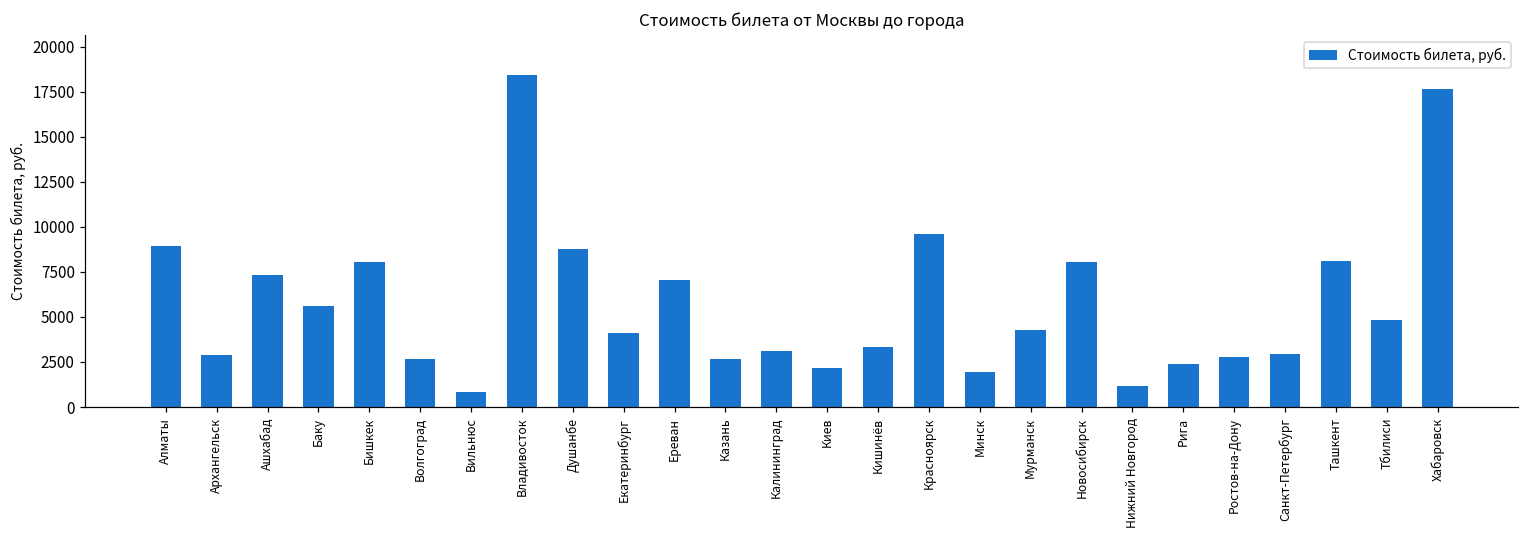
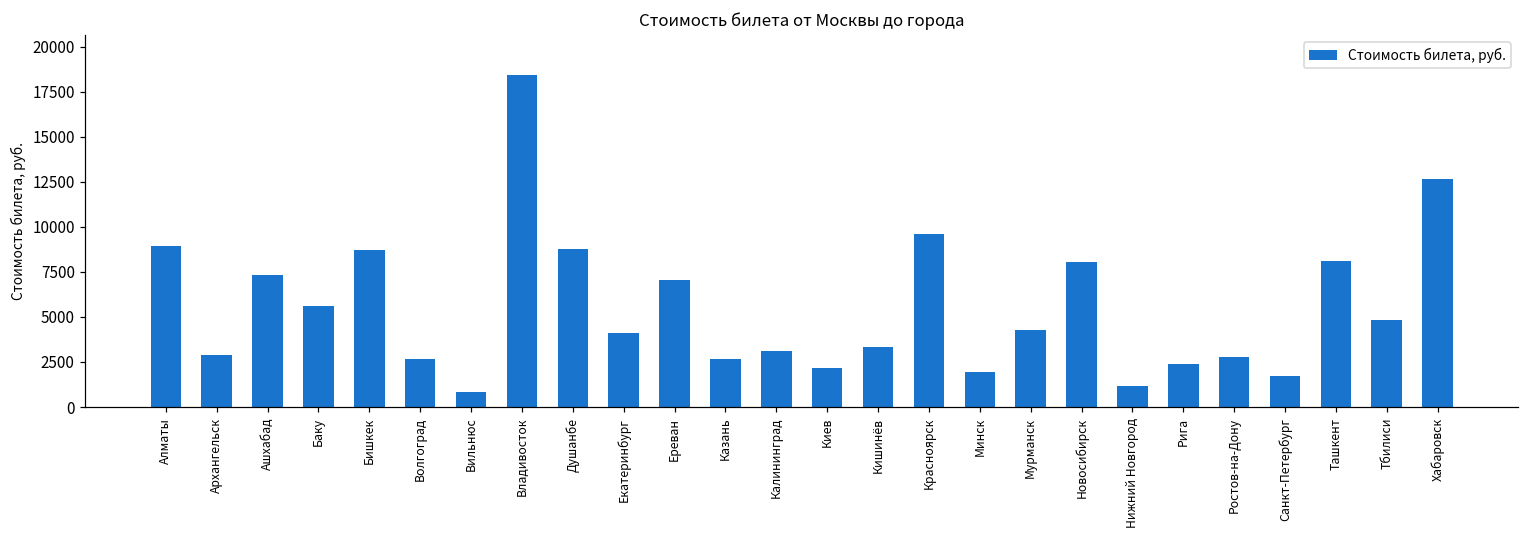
Бишкек: 8100 -> 8700
Санкт-Петербург: 2900 -> 1700
Хабаровск: 17600 -> 12700
